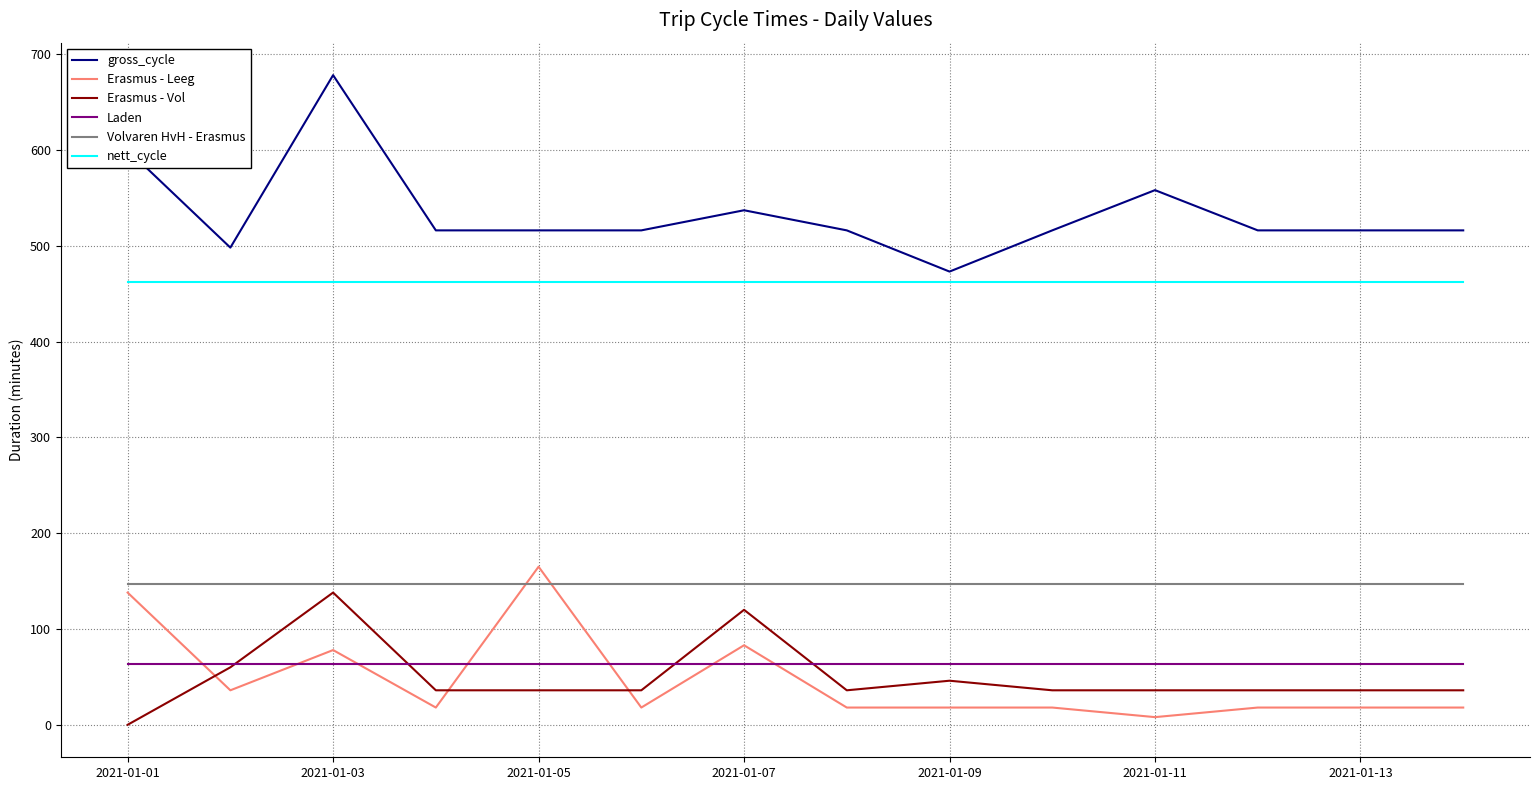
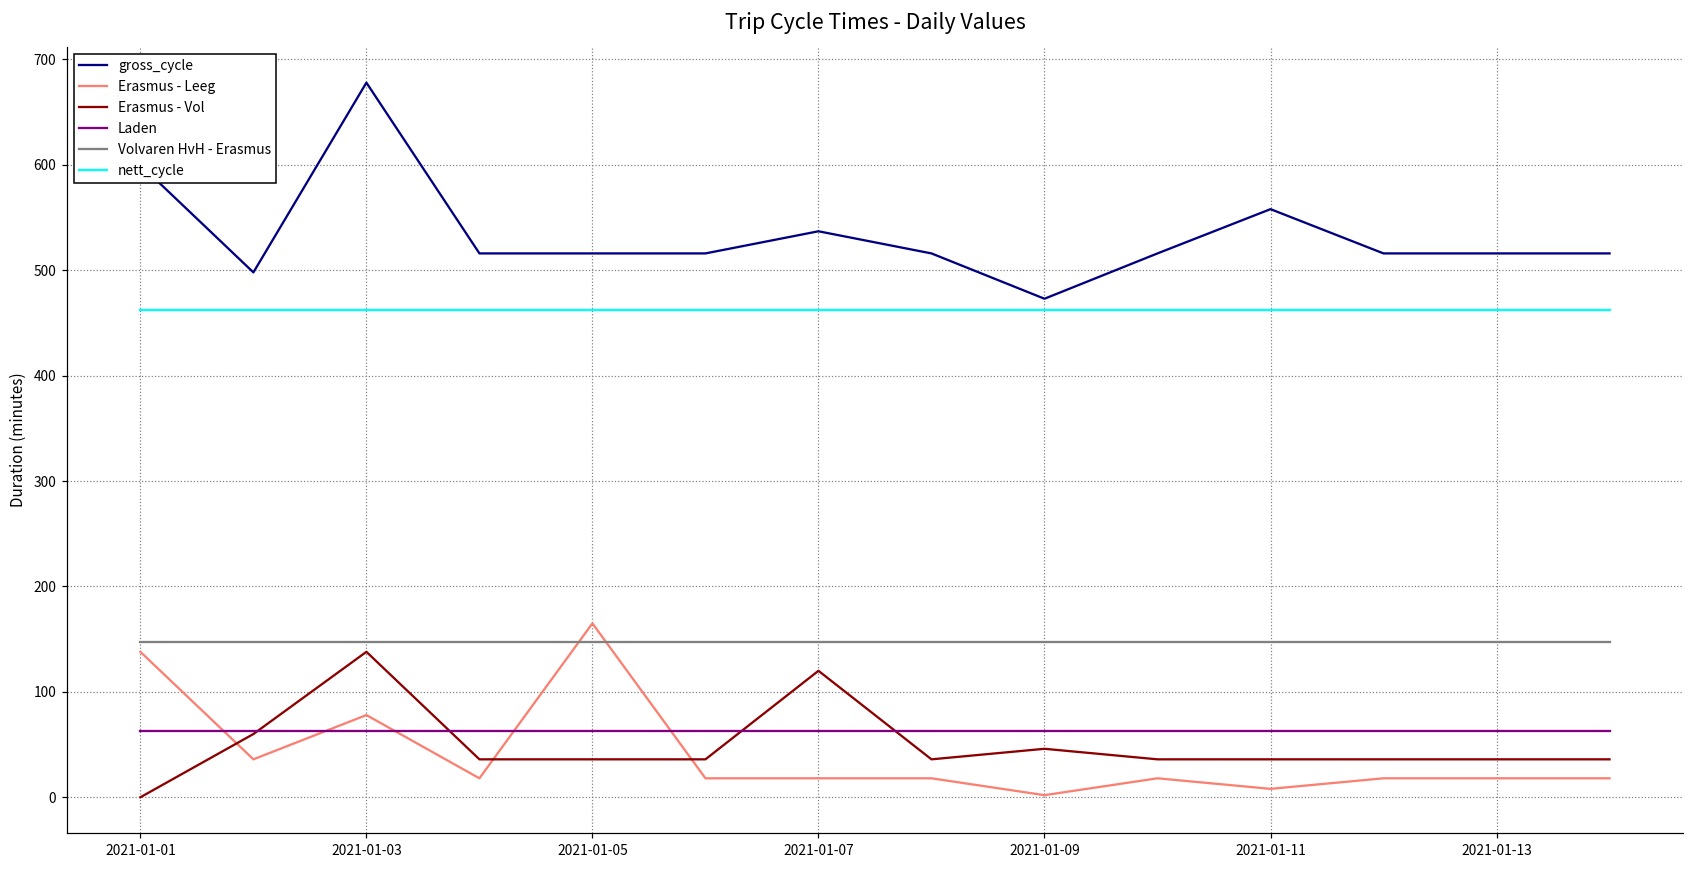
Erasmus - Leeg, 2021-01-07: 80 -> 20
Erasmus - Leeg, 2021-01-09: 20 -> 0
